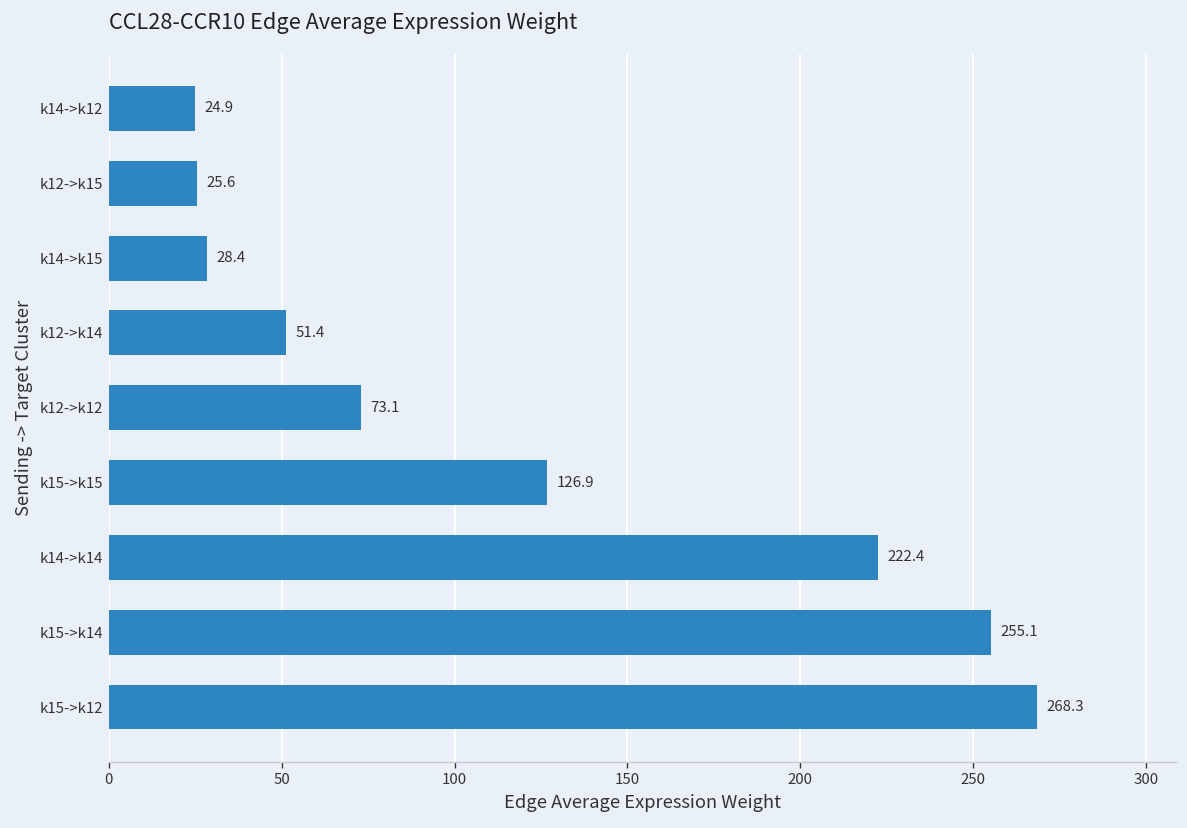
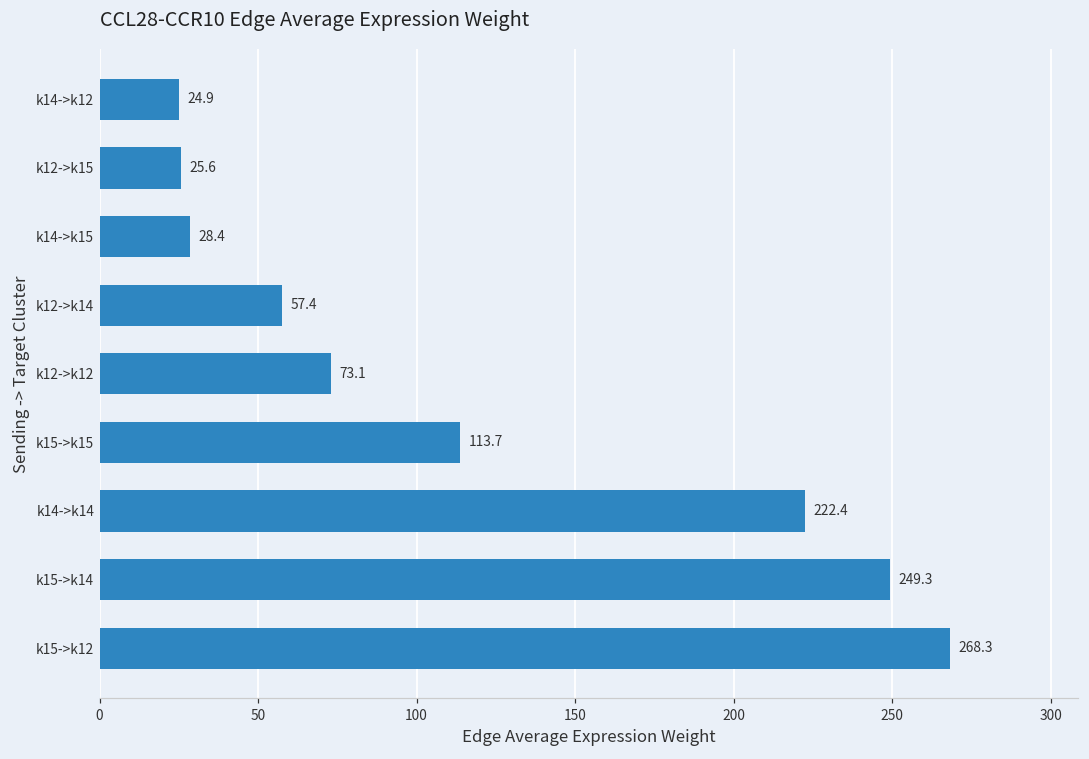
k12->k14: 51.4 -> 57.4
k15->k15: 126.9 -> 113.7
k15->k14: 255.1 -> 249.3
